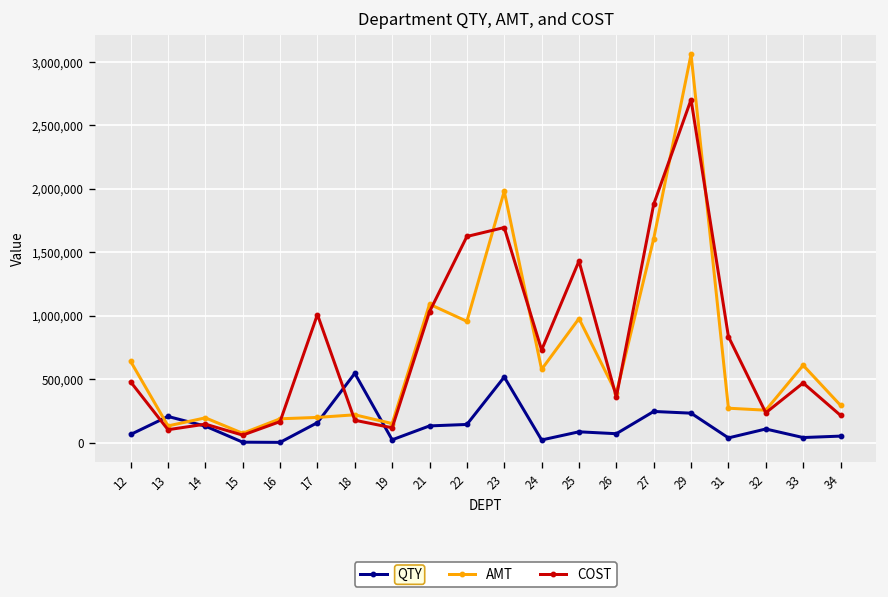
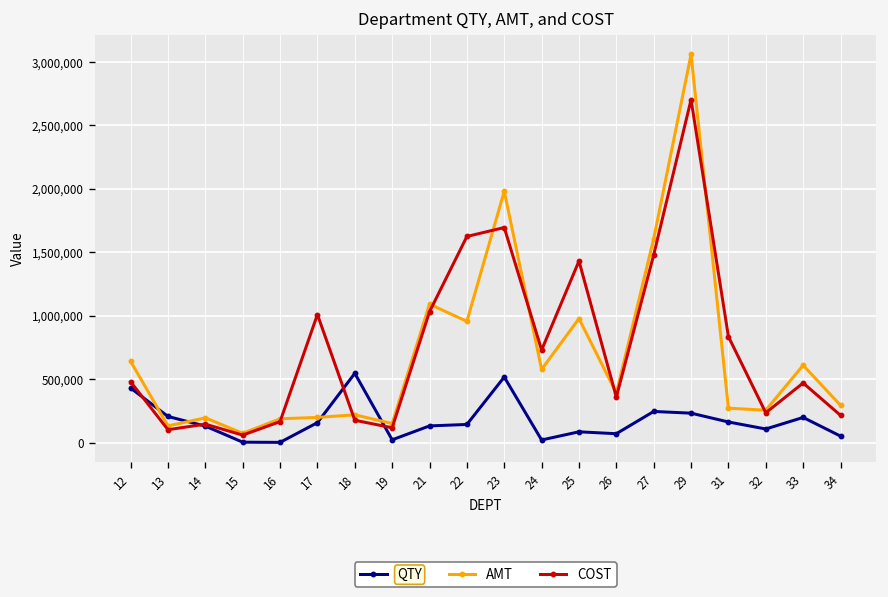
QTY, 12: 70,000 -> 430,000
COST, 27: 1,880,000 -> 1,480,000
QTY, 31: 40,000 -> 160,000
QTY, 33: 40,000 -> 200,000
